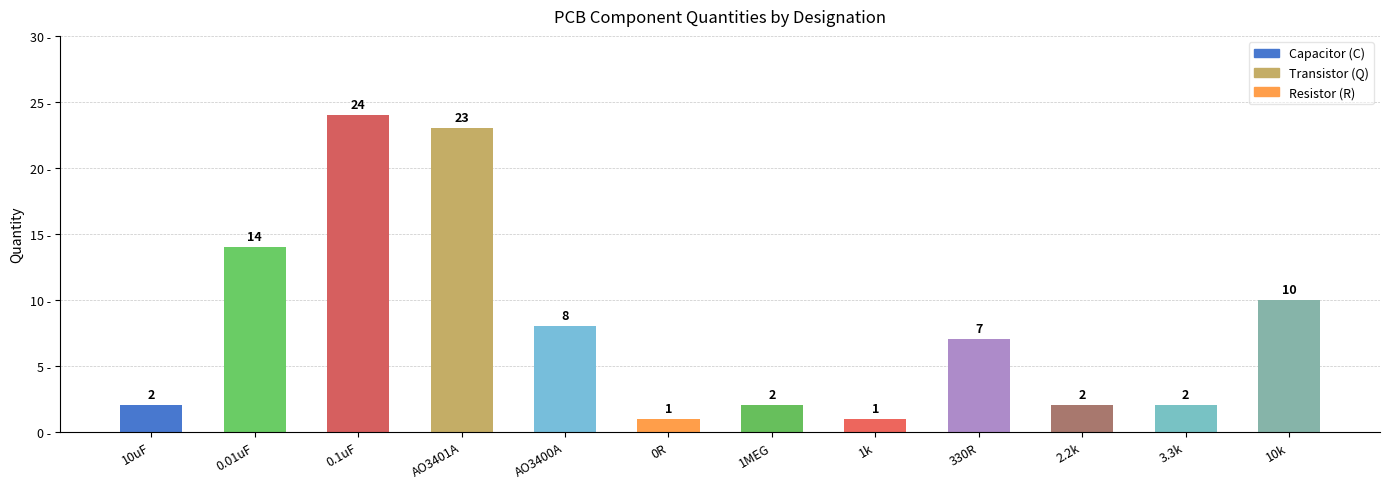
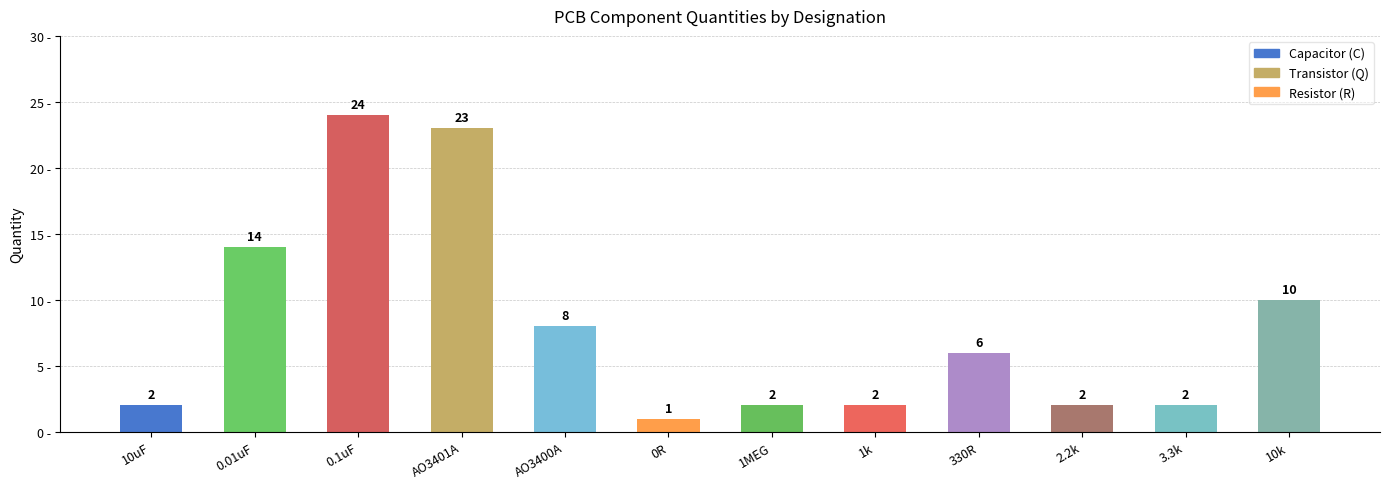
1k: 1 -> 2
330R: 7 -> 6
